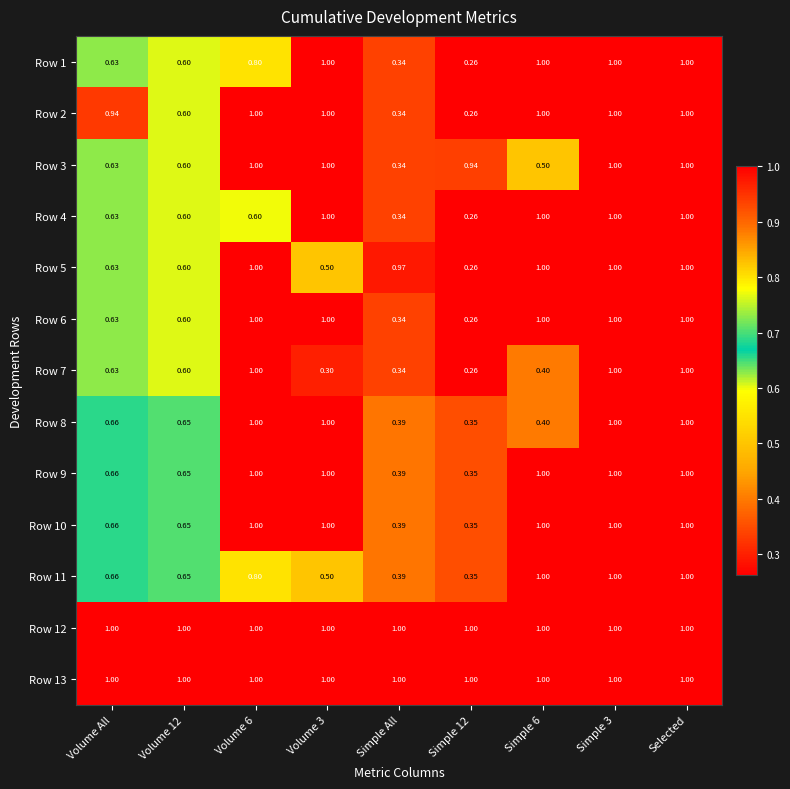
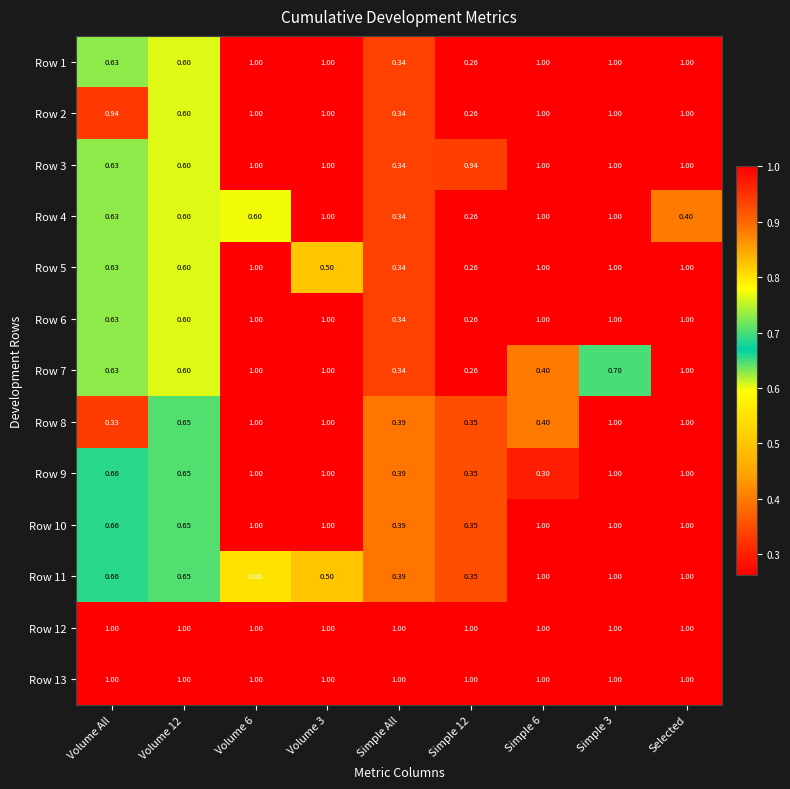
Row 1, Volume 6: 0.80 -> 1.00
Row 3, Simple 6: 0.50 -> 1.00
Row 4, Selected: 1.00 -> 0.40
Row 5, Simple All: 0.97 -> 0.34
Row 7, Volume 3: 0.30 -> 1.00
Row 7, Simple 3: 1.00 -> 0.70
Row 8, Volume All: 0.66 -> 0.33
Row 9, Simple 6: 1.00 -> 0.30
